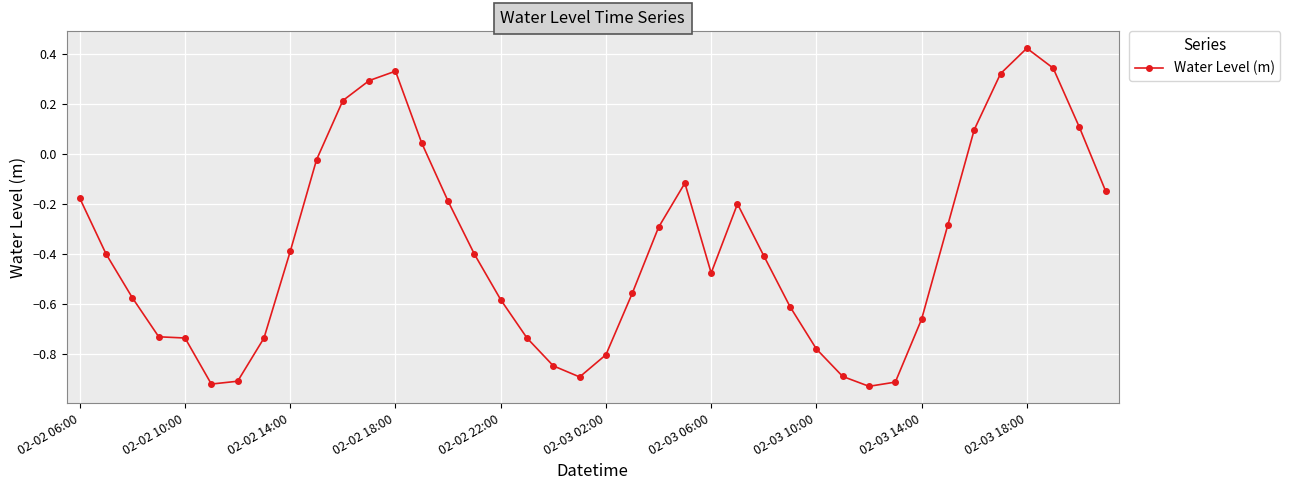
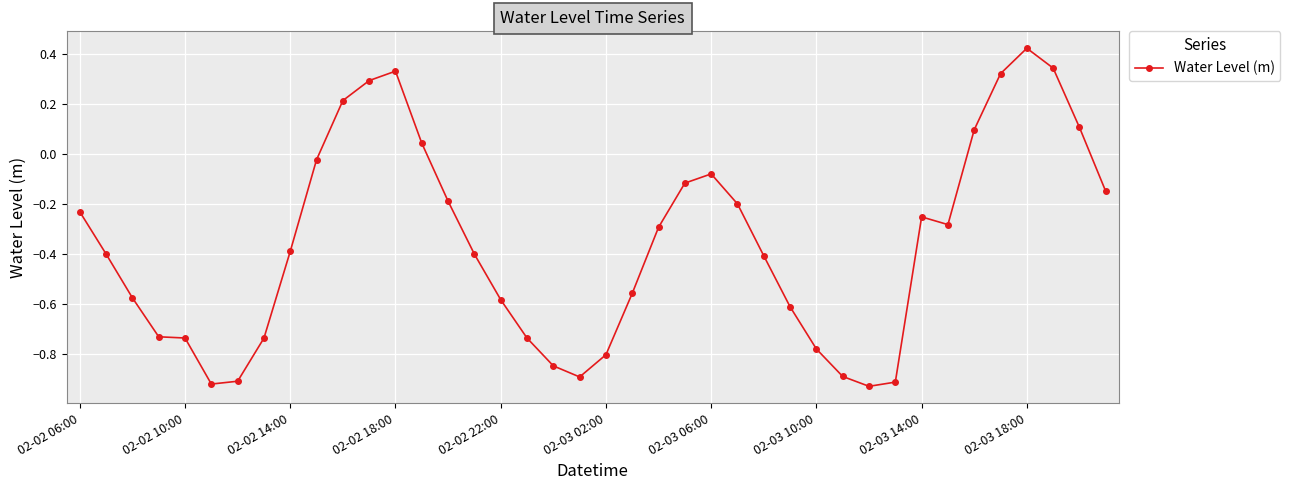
02-02 06:00: -0.18 -> -0.23
02-03 06:00: -0.47 -> -0.08
02-03 14:00: -0.66 -> -0.25
